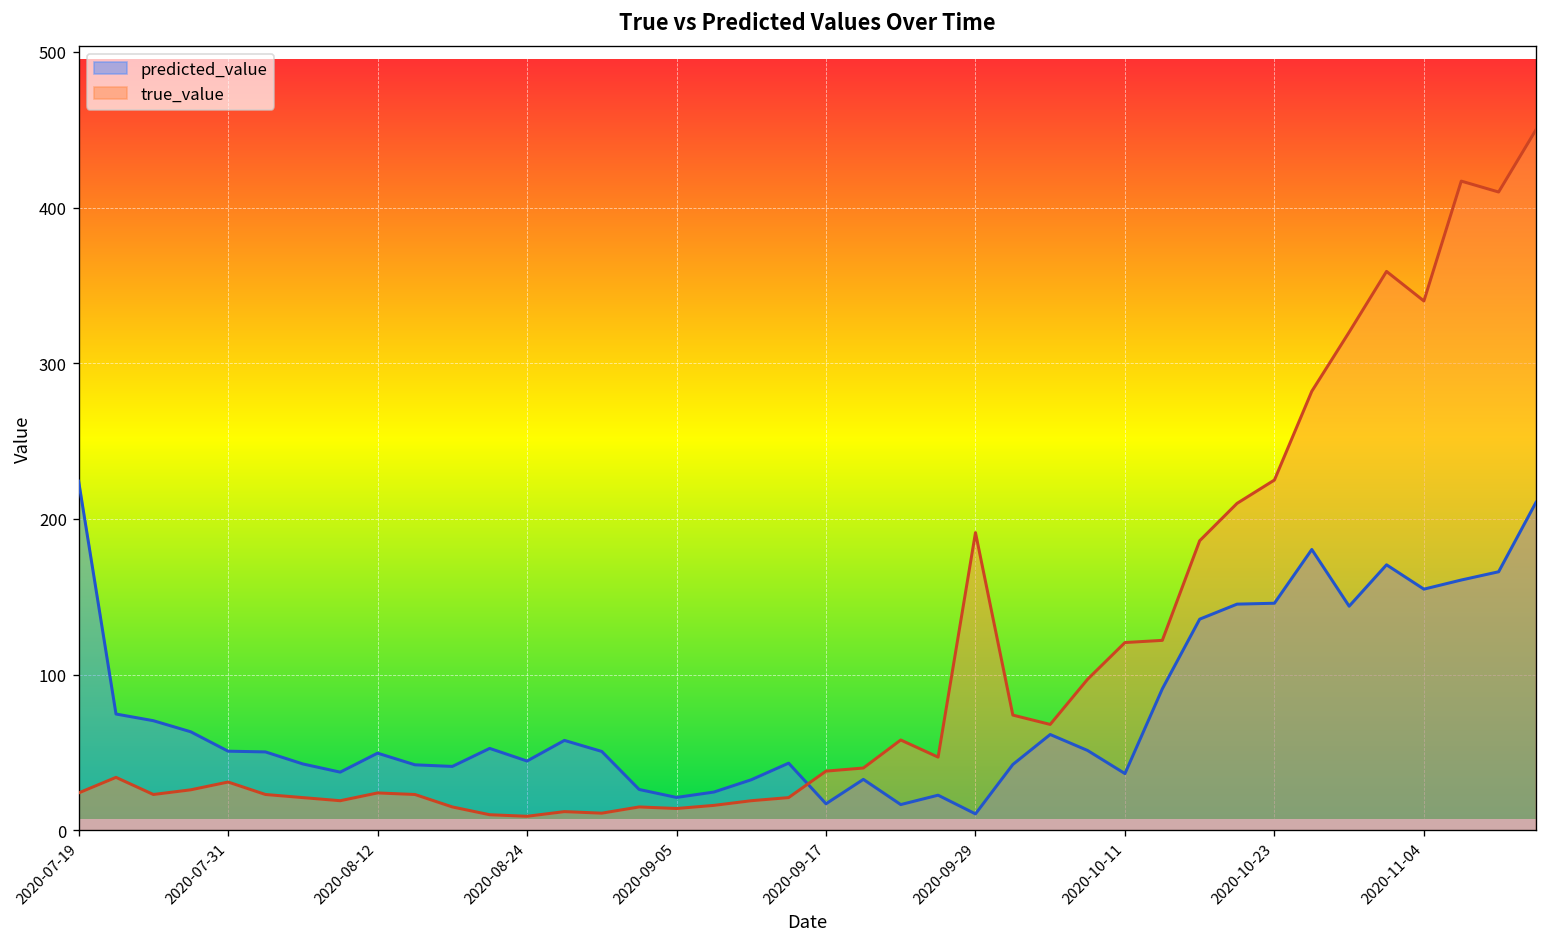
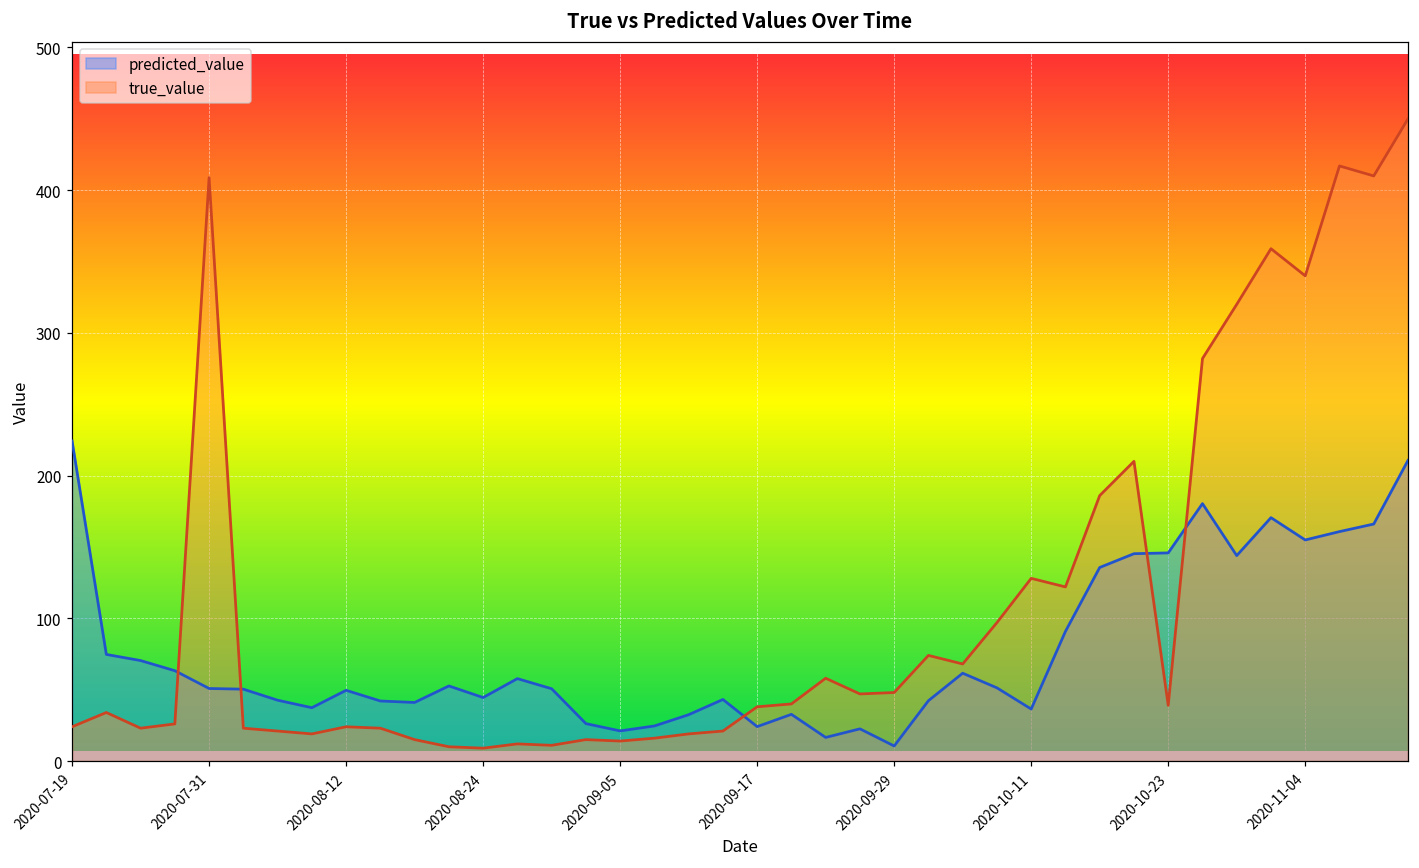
true_value, 2020-07-31: 31 -> 409
predicted_value, 2020-09-17: 17 -> 24
true_value, 2020-09-29: 191 -> 48
true_value, 2020-10-11: 121 -> 128
true_value, 2020-10-23: 225 -> 39
